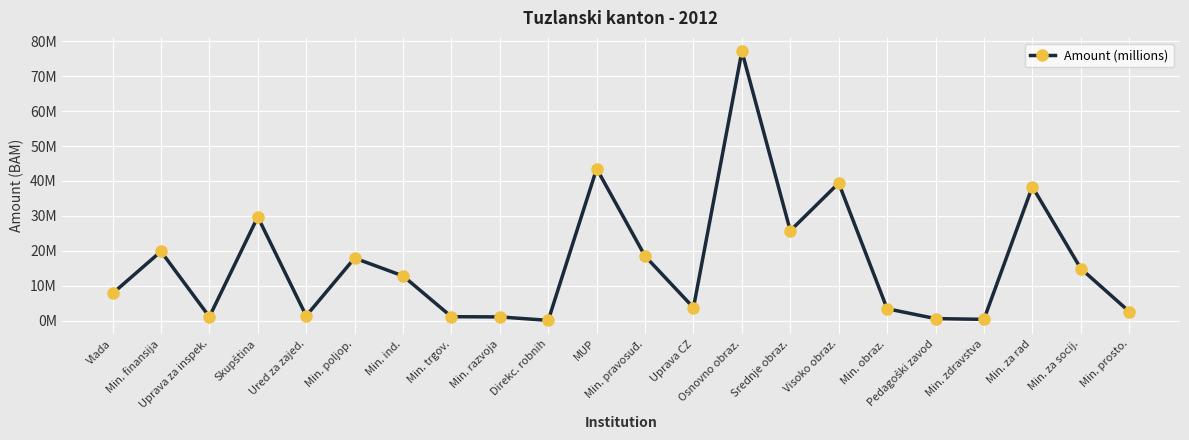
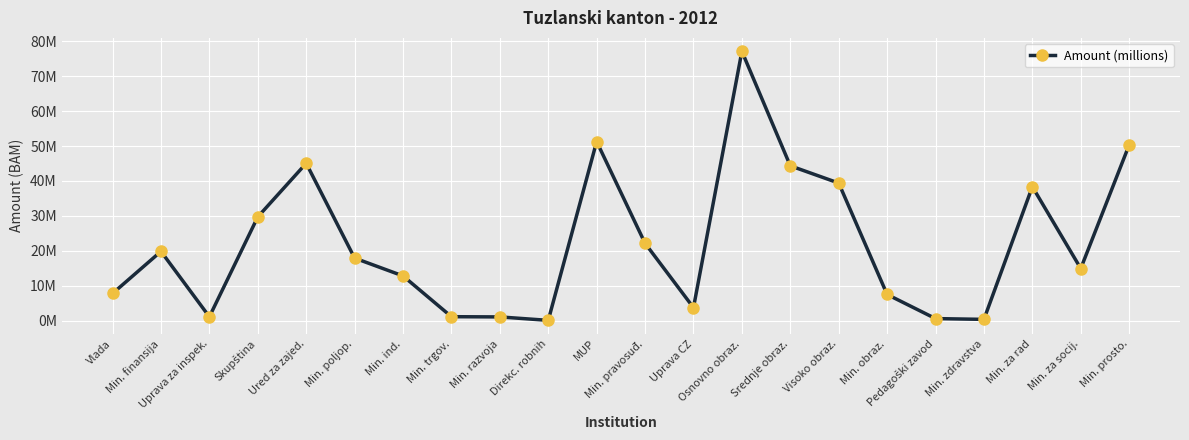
Ured za zajed.: 1000000 -> 45000000
MUP: 44000000 -> 51000000
Min. pravosuđ.: 19000000 -> 22000000
Srednje obraz.: 26000000 -> 44000000
Min. obraz.: 3000000 -> 8000000
Min. prosto.: 3000000 -> 50000000
